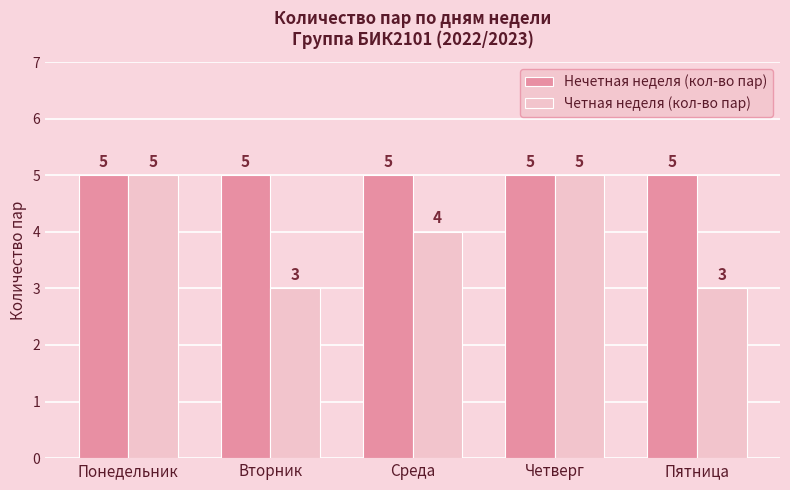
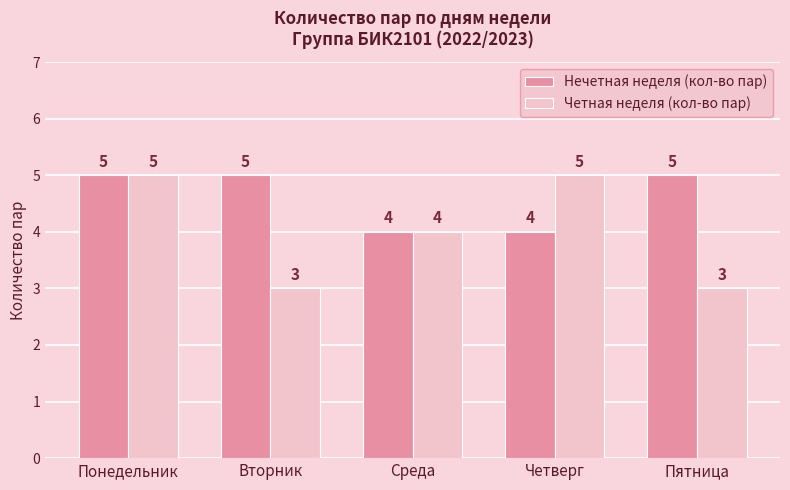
Нечетная неделя (кол-во пар), Среда: 5 -> 4
Нечетная неделя (кол-во пар), Четверг: 5 -> 4
